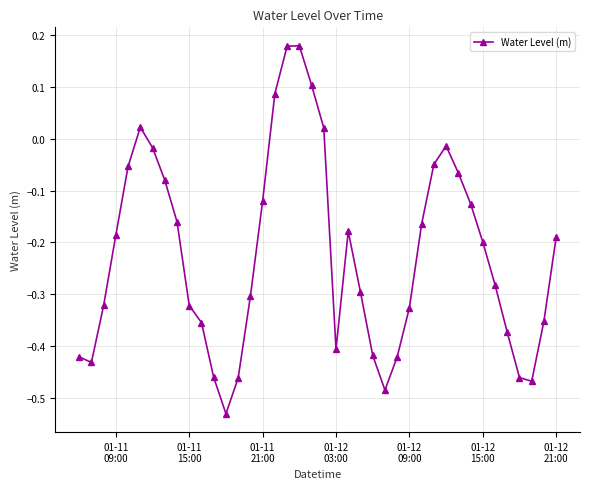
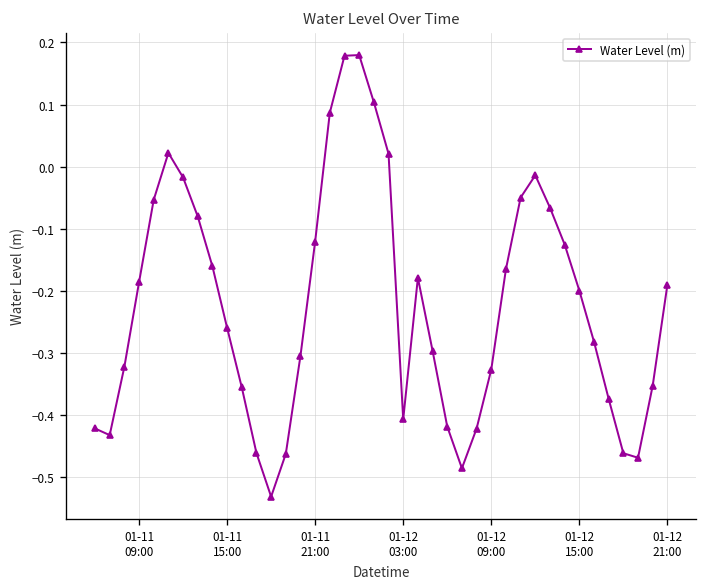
01-11 15:00: -0.32 -> -0.26
